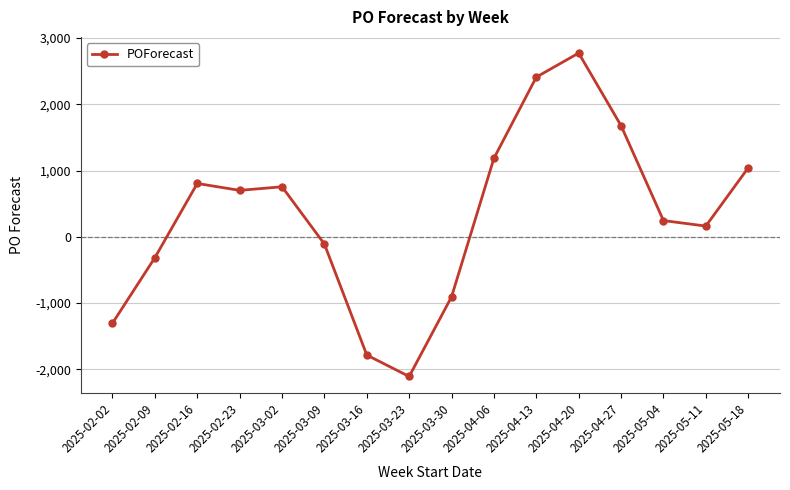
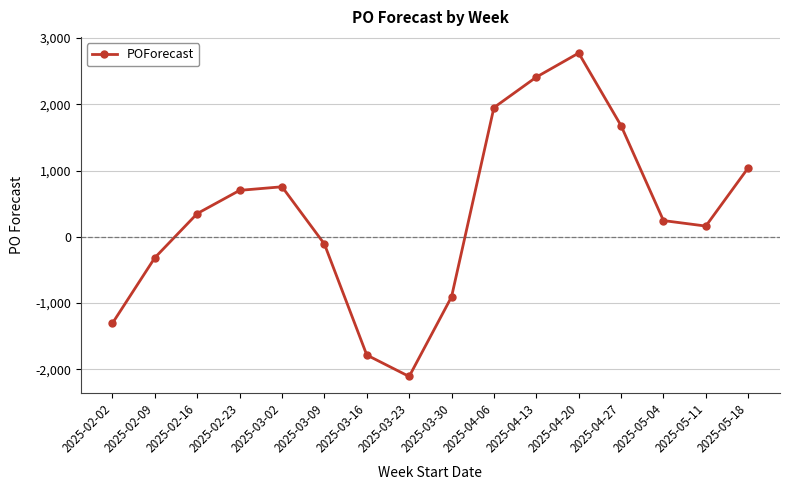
2025-02-16: 800 -> 400
2025-04-06: 1,200 -> 2,000
